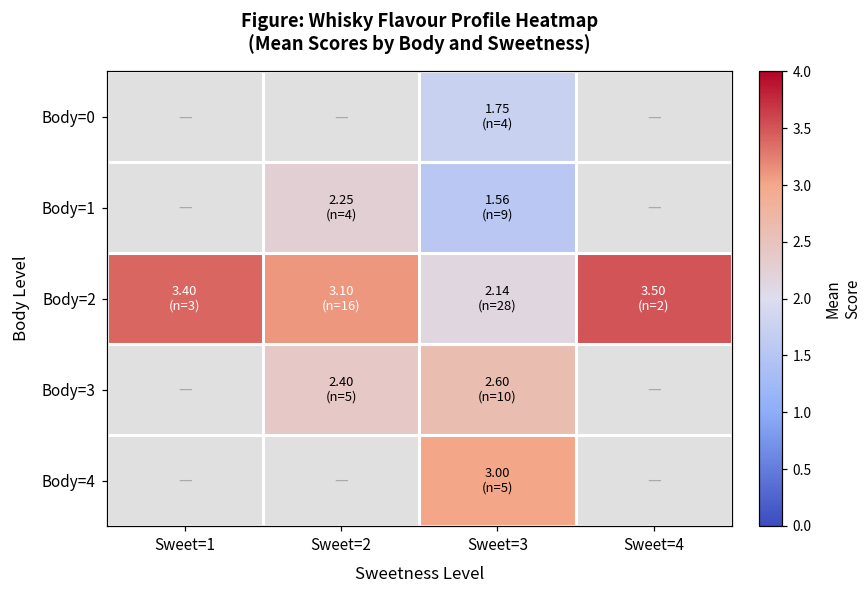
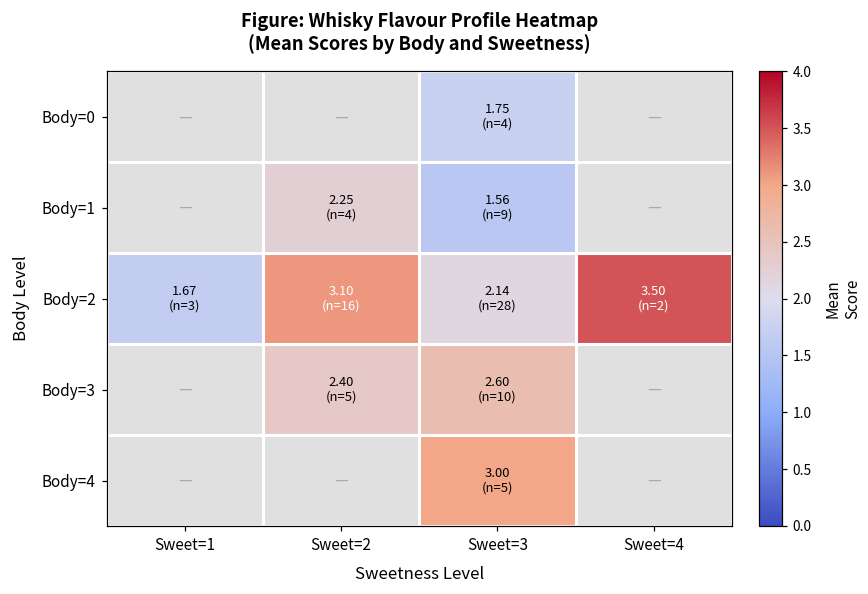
Body=2, Sweet=1: 3.40 -> 1.67
